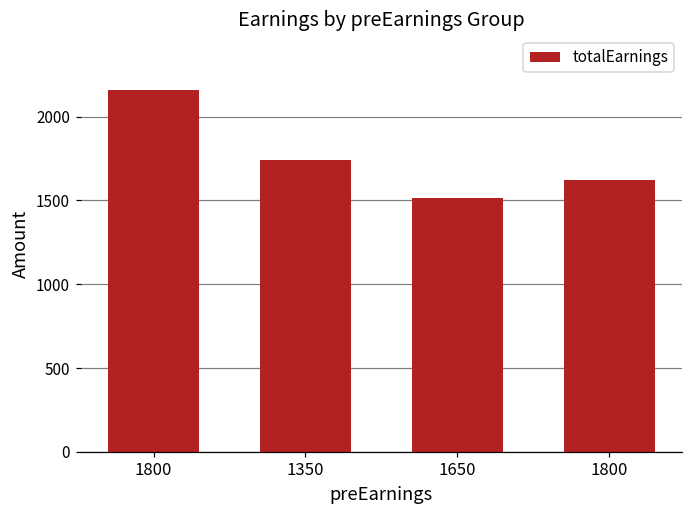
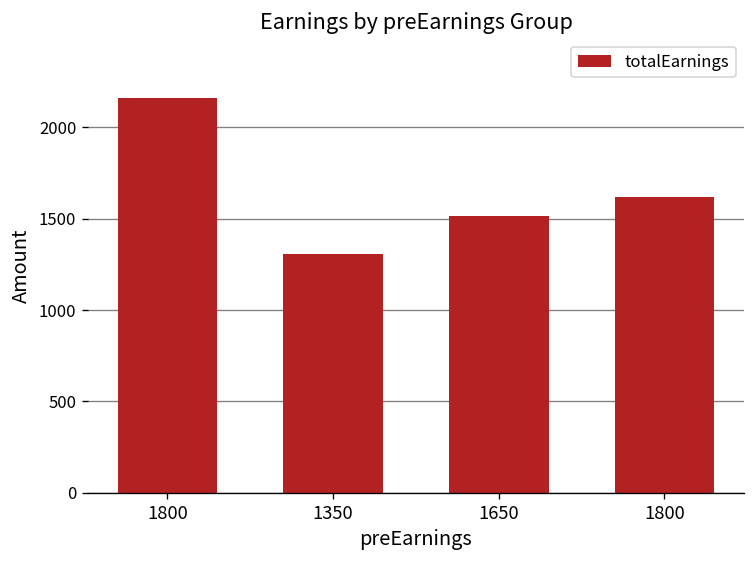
1350: 1740 -> 1310
